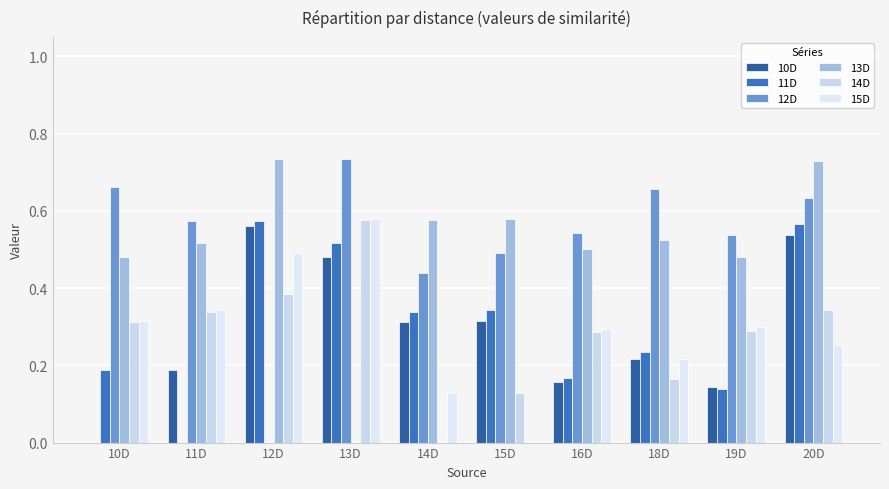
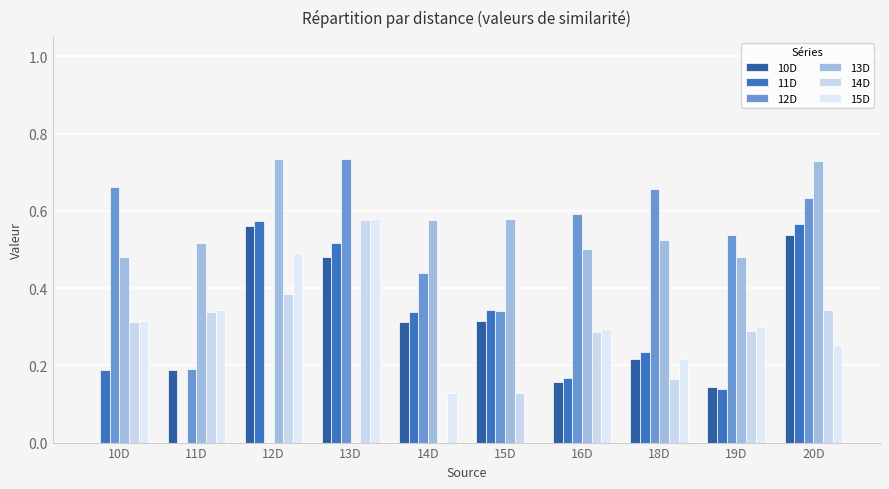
12D, 11D: 0.57 -> 0.19
12D, 15D: 0.49 -> 0.34
12D, 16D: 0.54 -> 0.59
